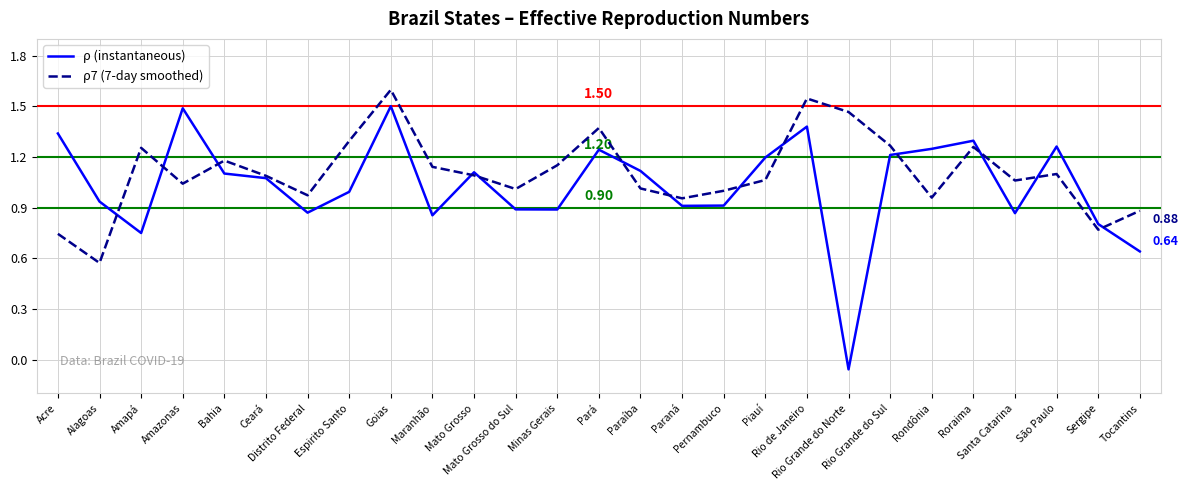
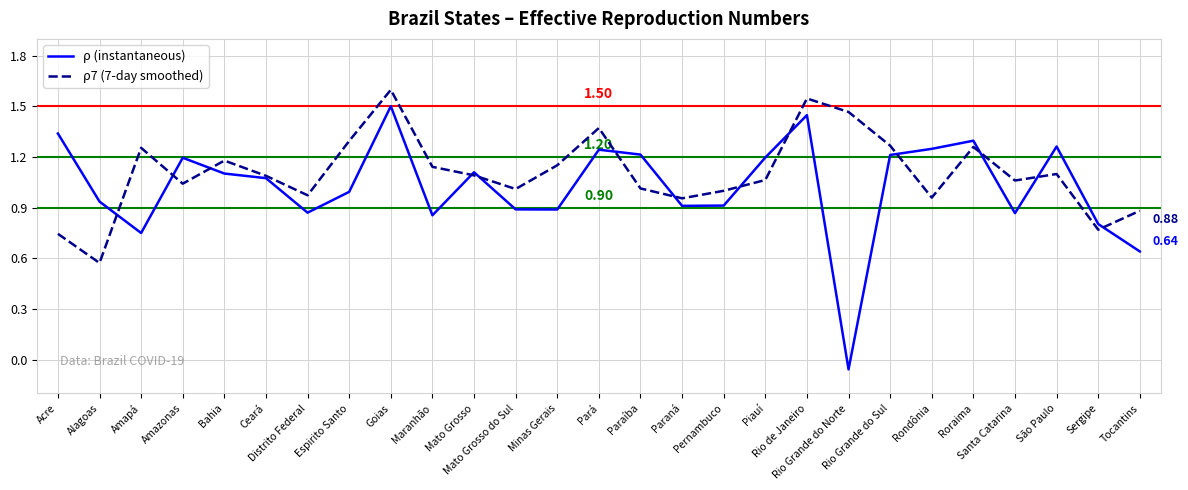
ρ (instantaneous), Amazonas: 1.49 -> 1.20
ρ (instantaneous), Paraíba: 1.12 -> 1.21
ρ (instantaneous), Rio de Janeiro: 1.38 -> 1.45
